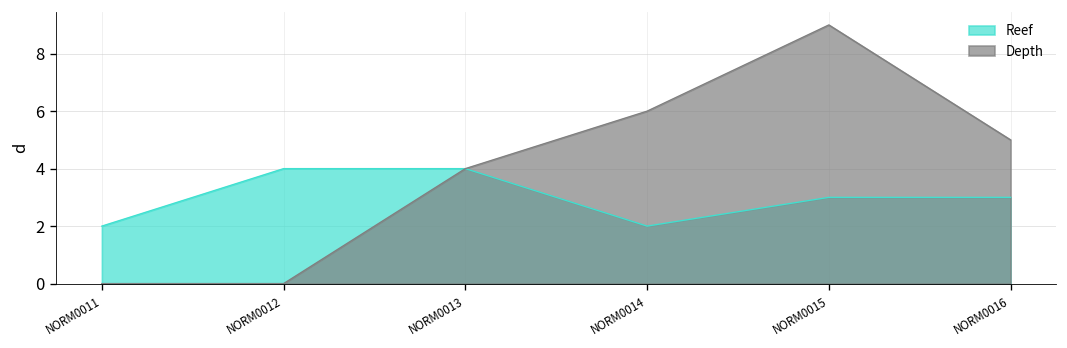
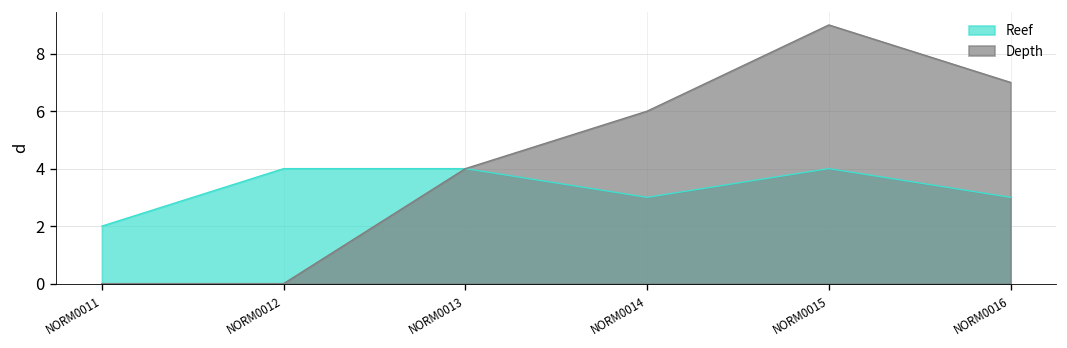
Reef, NORM0014: 2 -> 3
Reef, NORM0015: 3 -> 4
Depth, NORM0016: 5 -> 7
